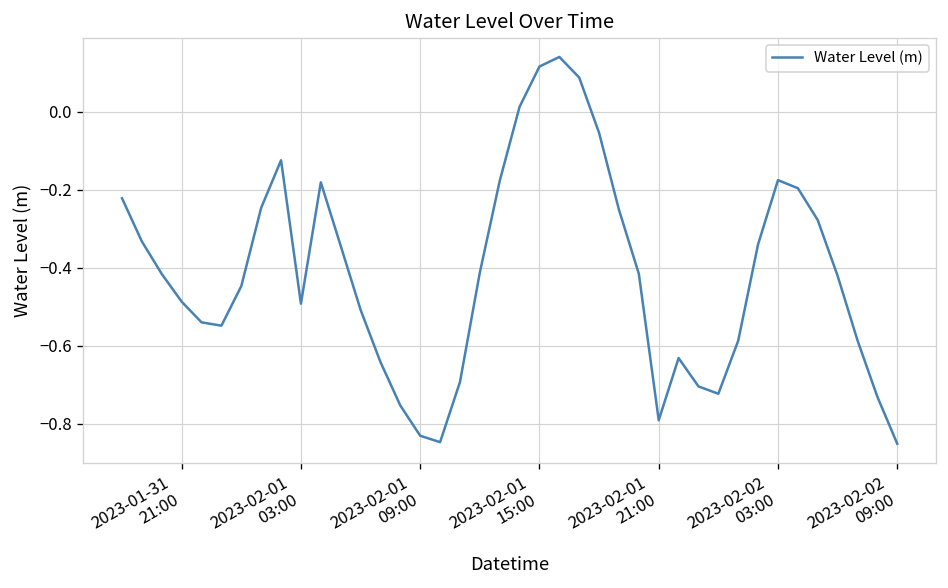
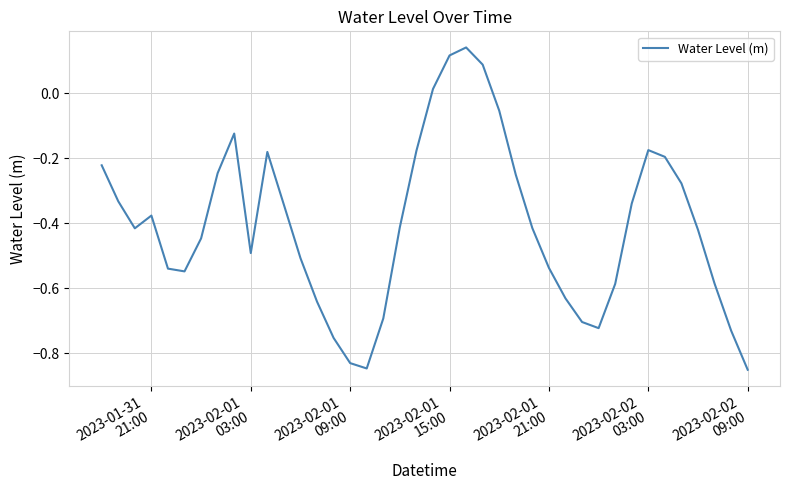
2023-01-31 21:00: -0.49 -> -0.38
2023-02-01 21:00: -0.79 -> -0.54
